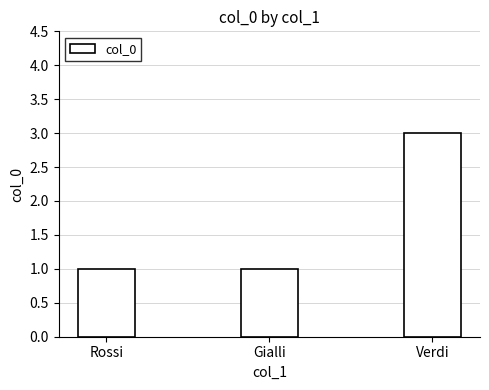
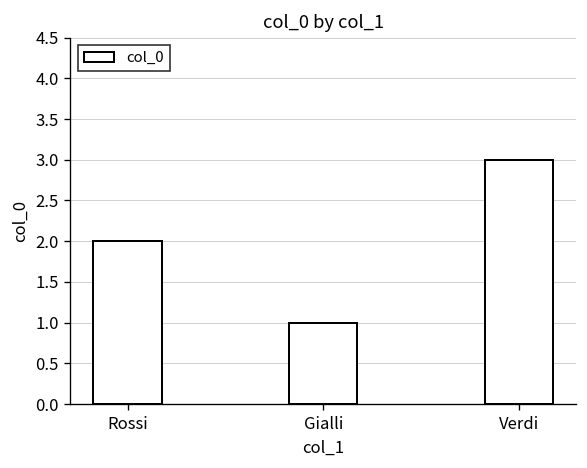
Rossi: 1 -> 2
